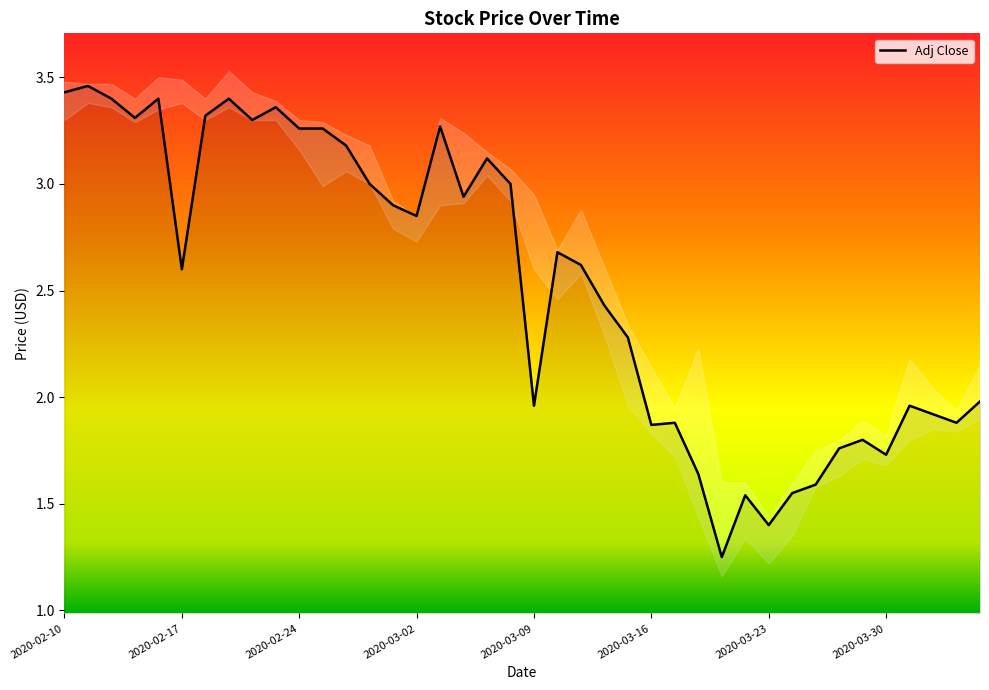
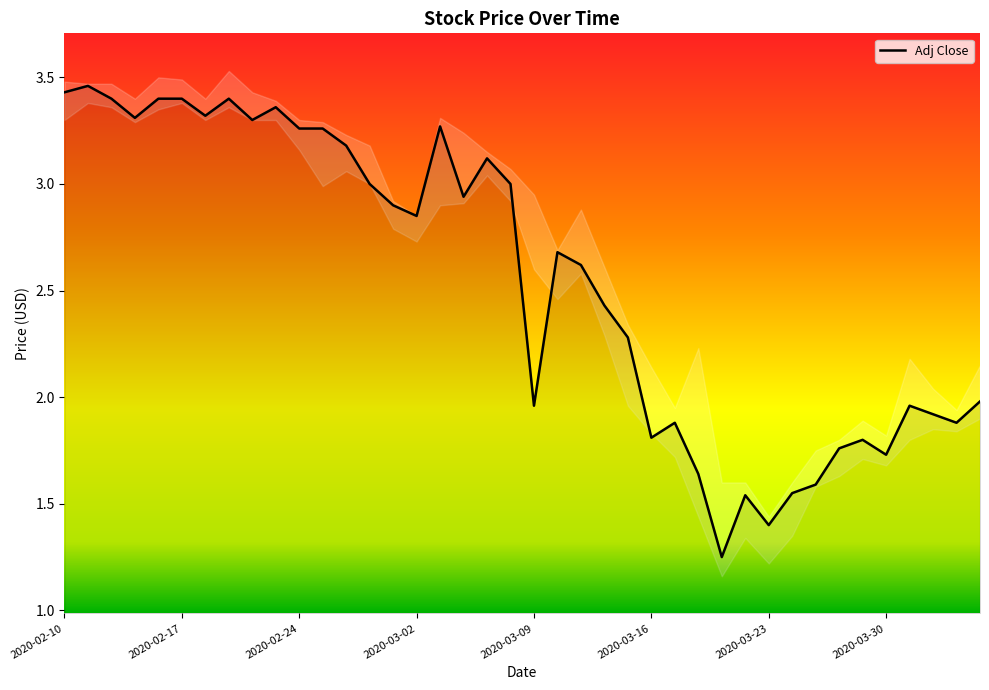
Adj Close, 2020-02-17: 2.6 -> 3.4
Adj Close, 2020-03-16: 1.87 -> 1.81
